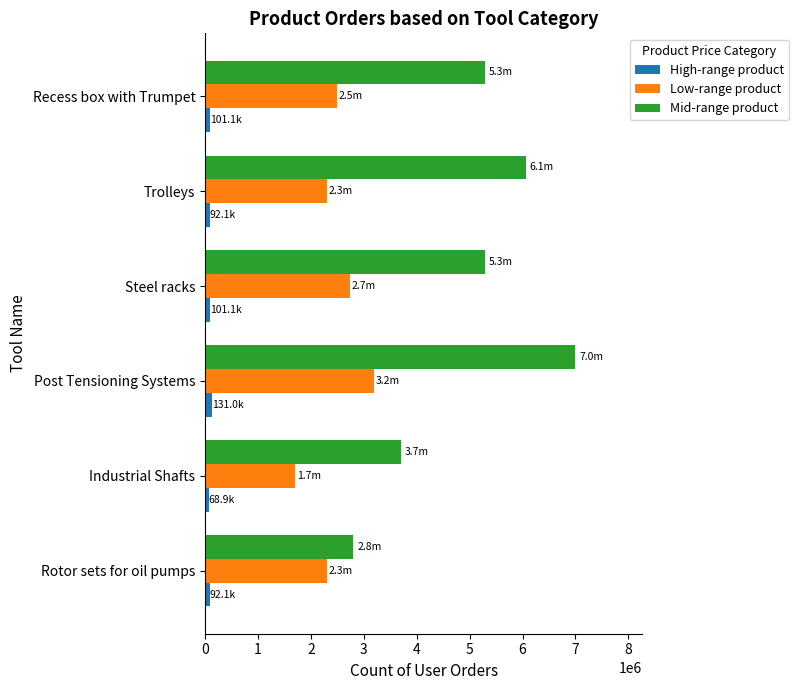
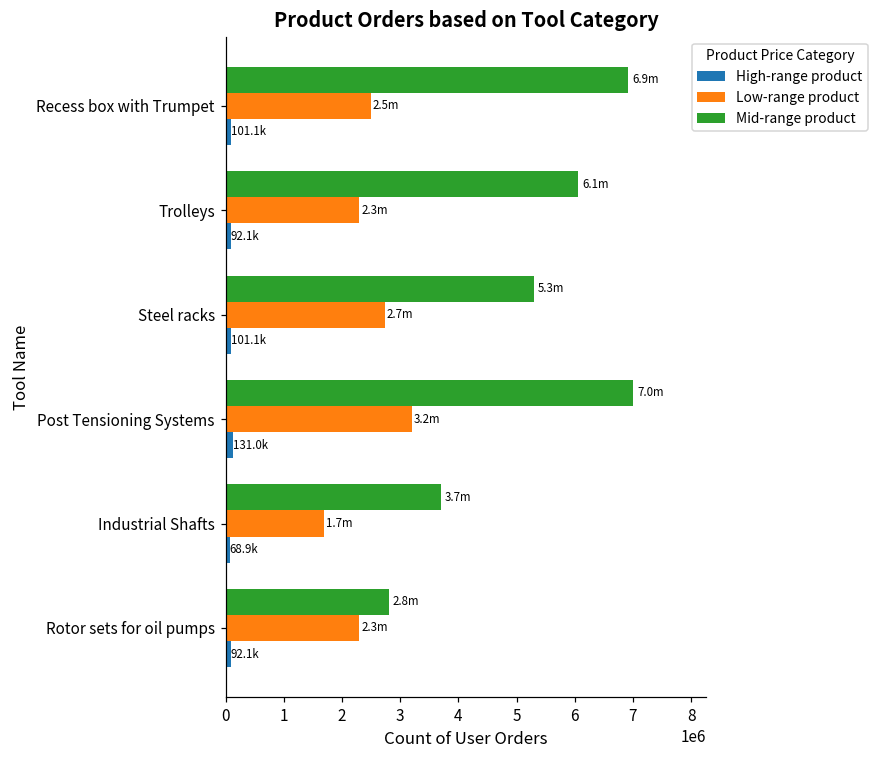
Mid-range product, Recess box with Trumpet: 5.3m -> 6.9m
